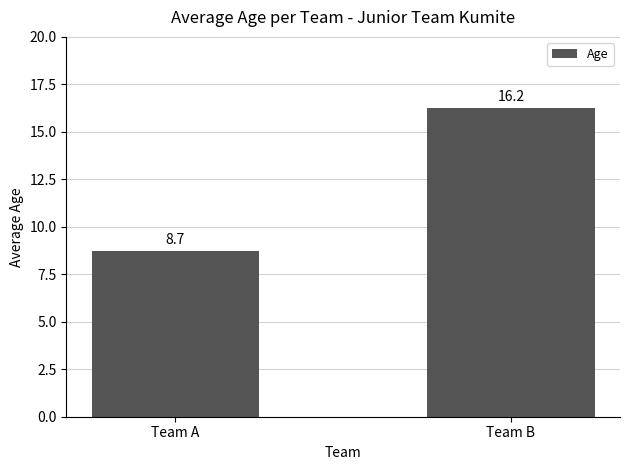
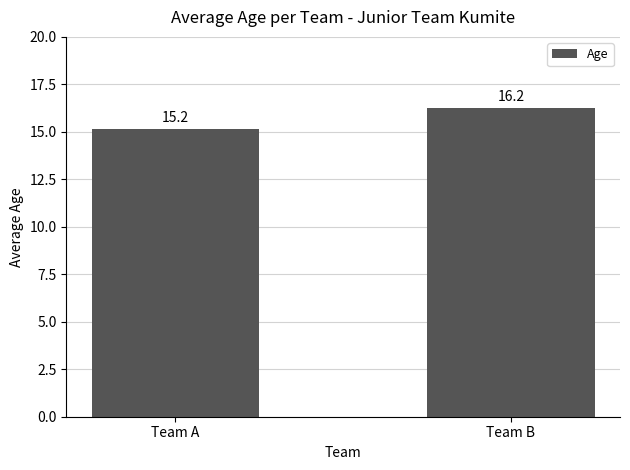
Team A: 8.7 -> 15.2
